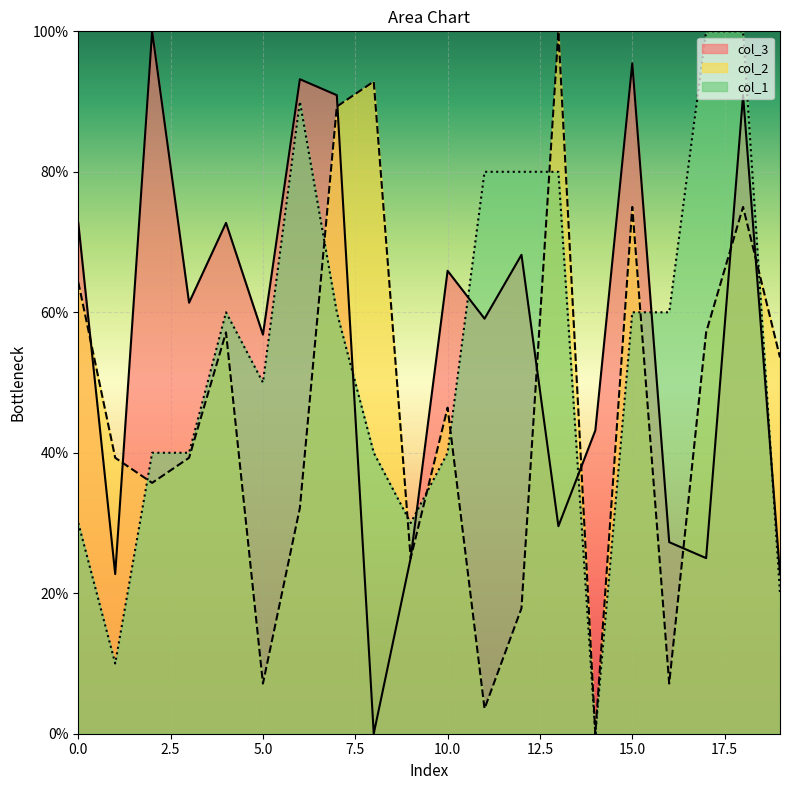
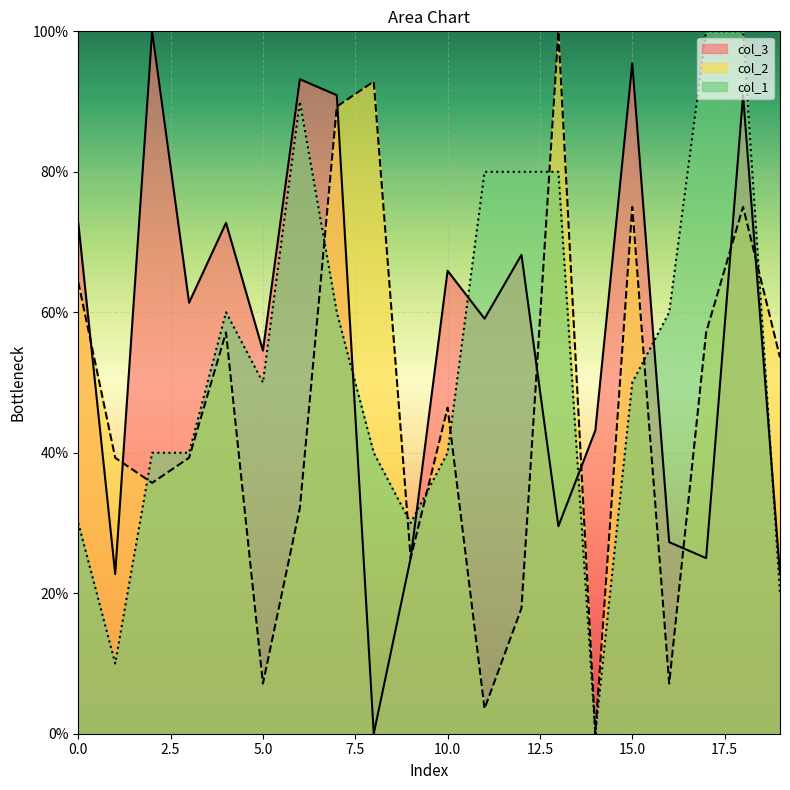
col_3, 5.0: 57% -> 55%
col_1, 15.0: 60% -> 50%
